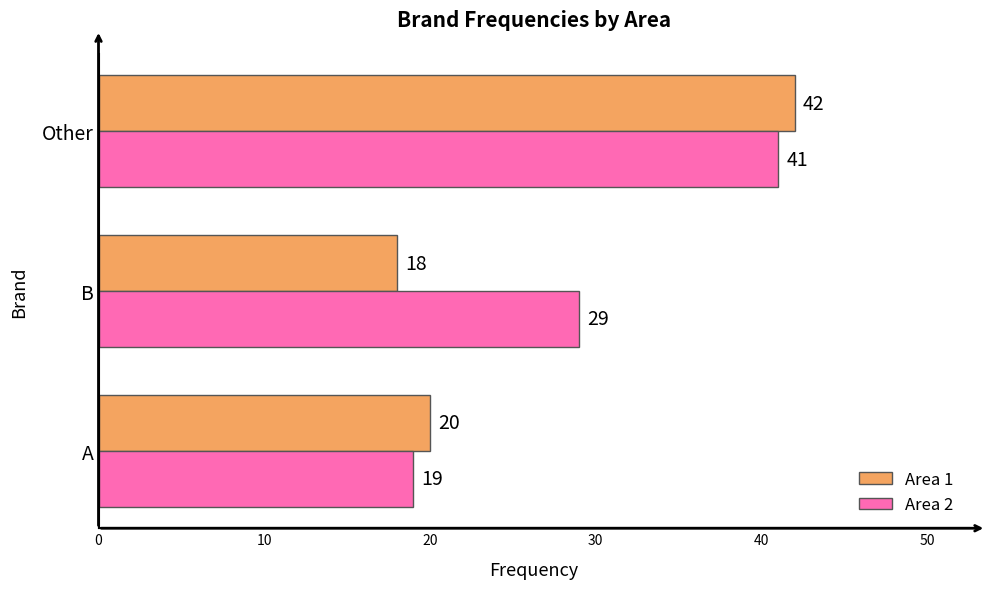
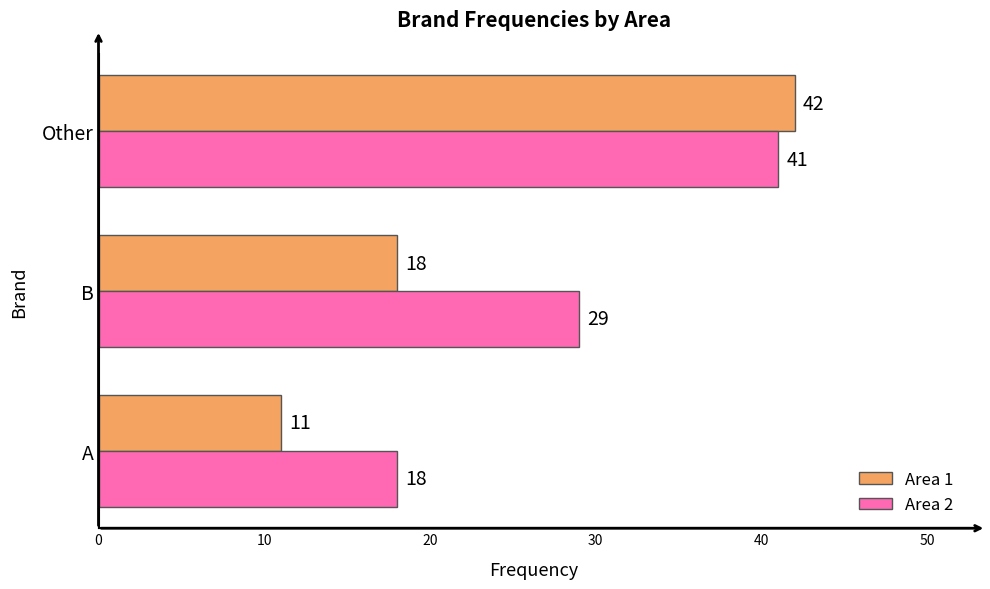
Area 1, A: 20 -> 11
Area 2, A: 19 -> 18
